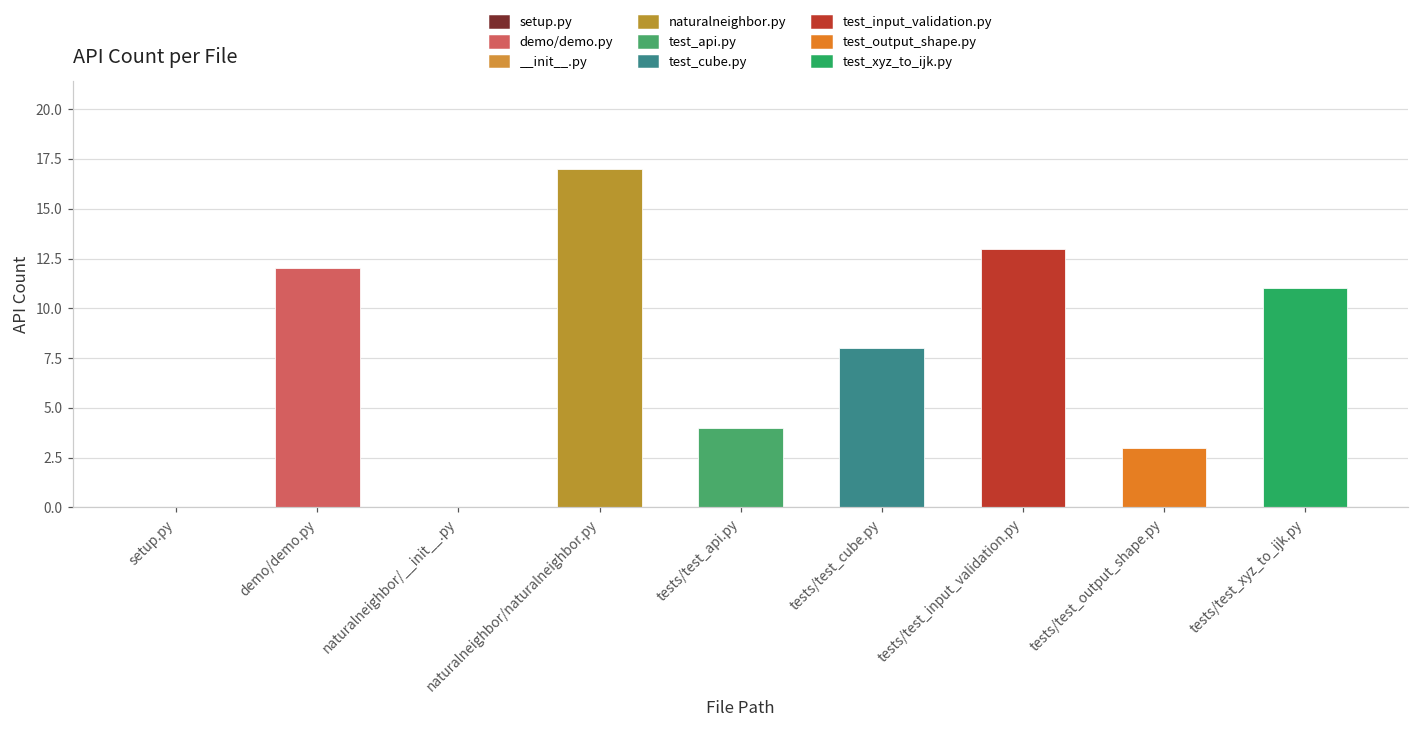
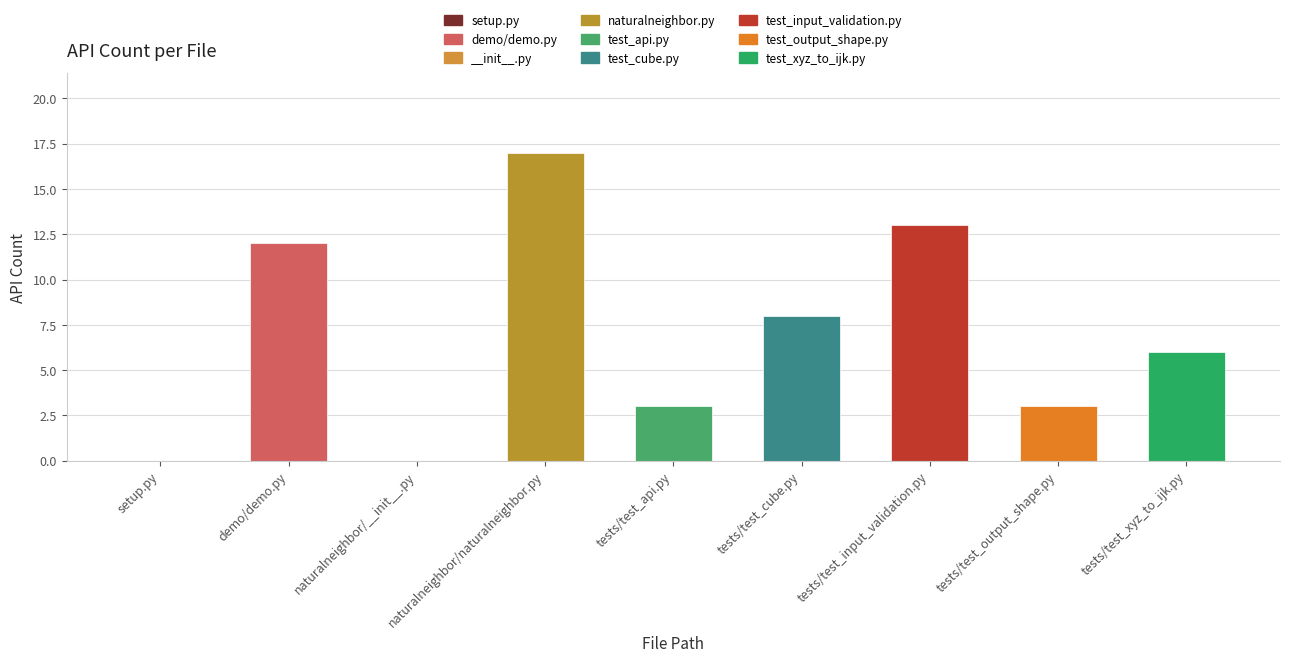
tests/test_api.py: 4 -> 3
tests/test_xyz_to_ijk.py: 11 -> 6
